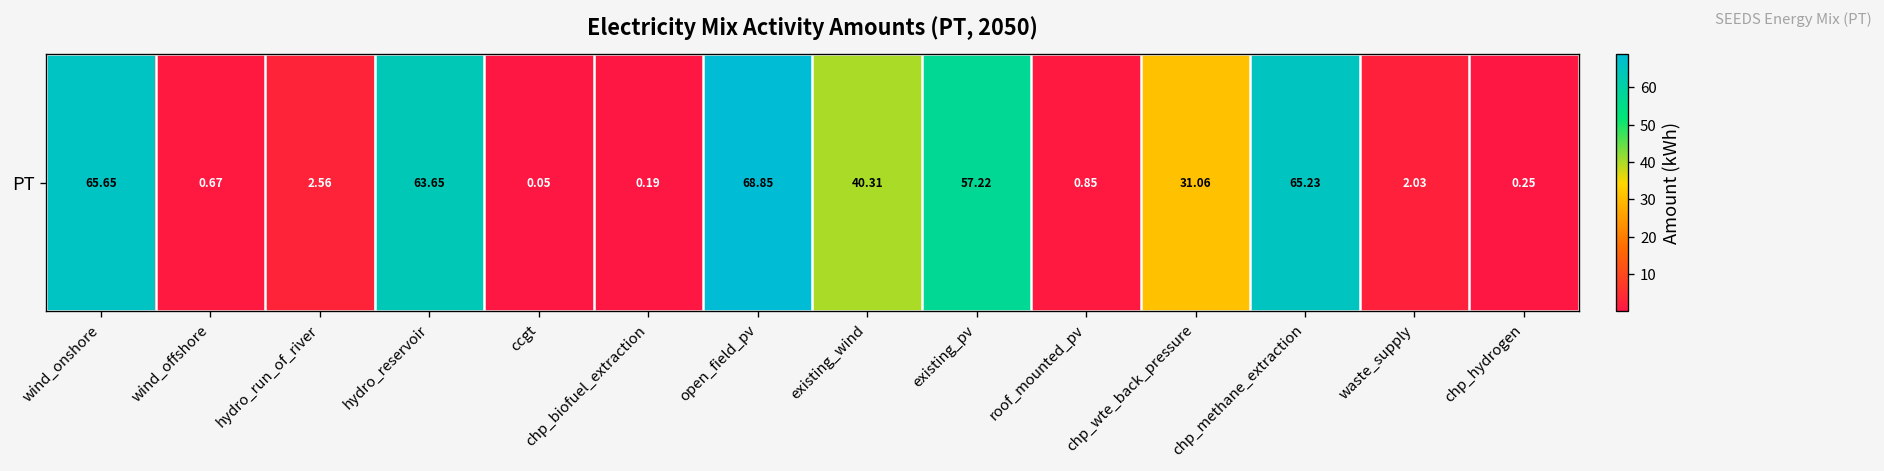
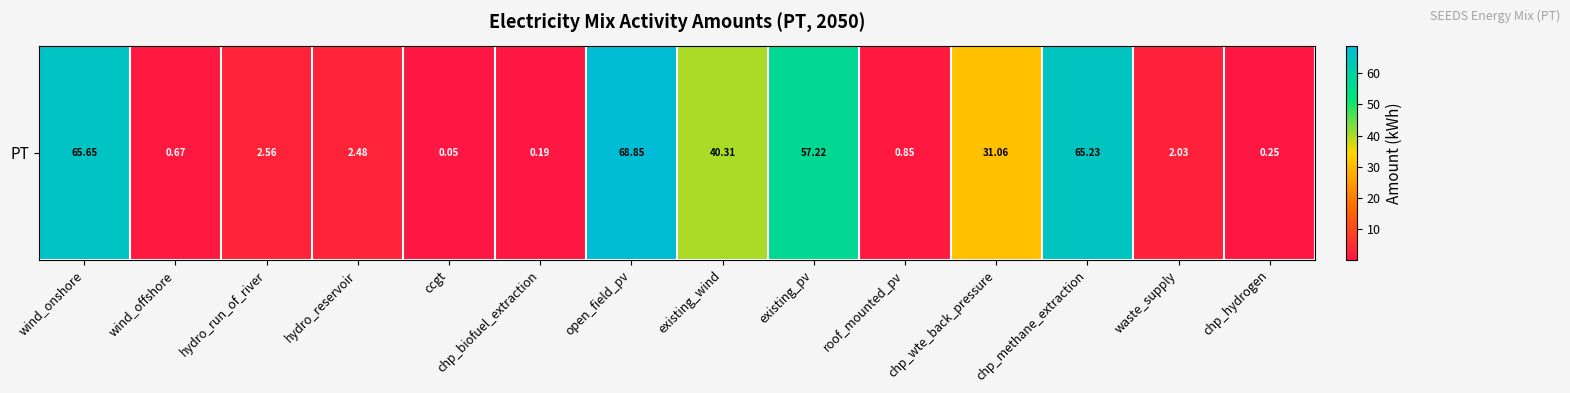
PT, hydro_reservoir: 63.65 -> 2.48
